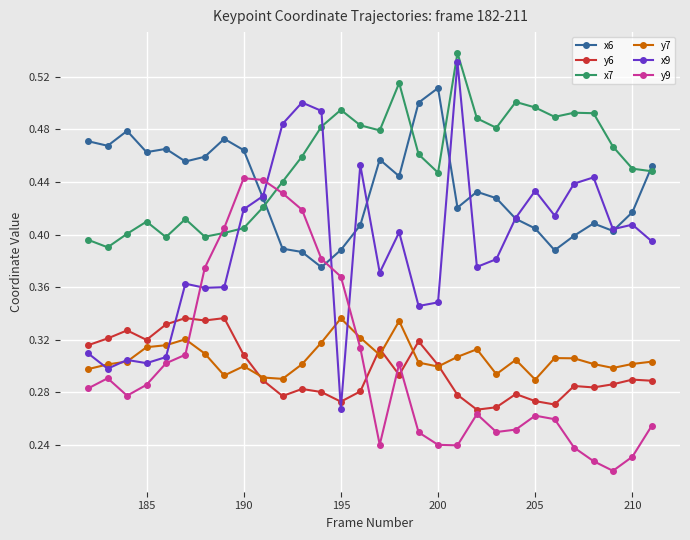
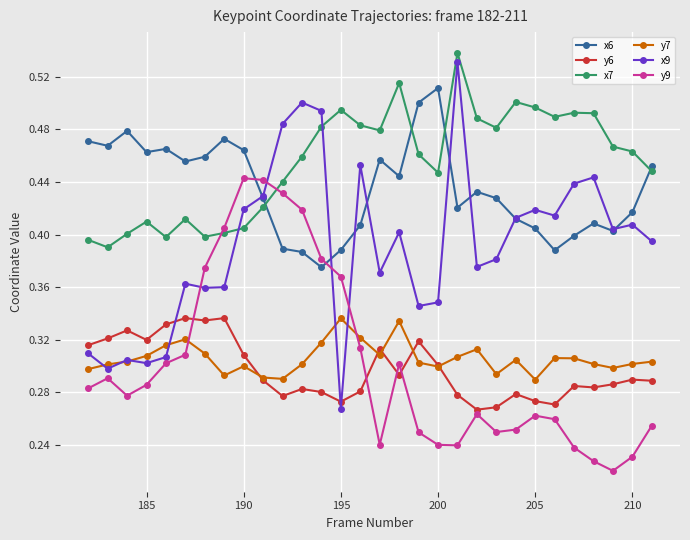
y7, 185: 0.314 -> 0.308
x9, 205: 0.433 -> 0.419
x7, 210: 0.450 -> 0.463
